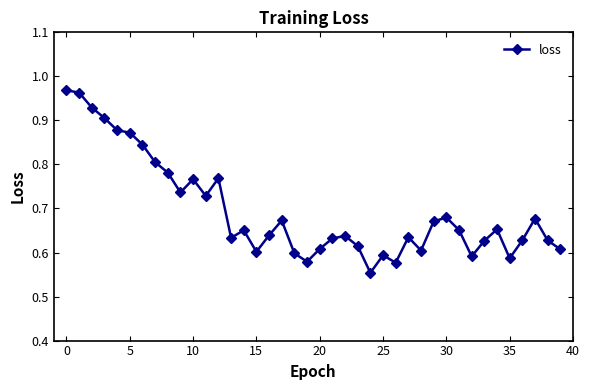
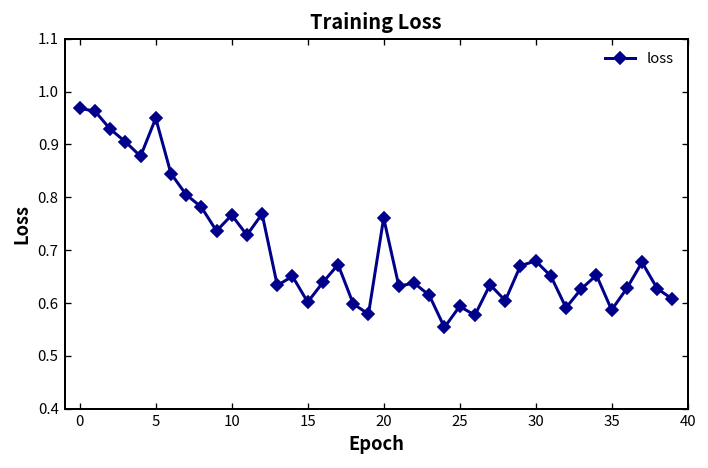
5: 0.87 -> 0.95
20: 0.61 -> 0.76
